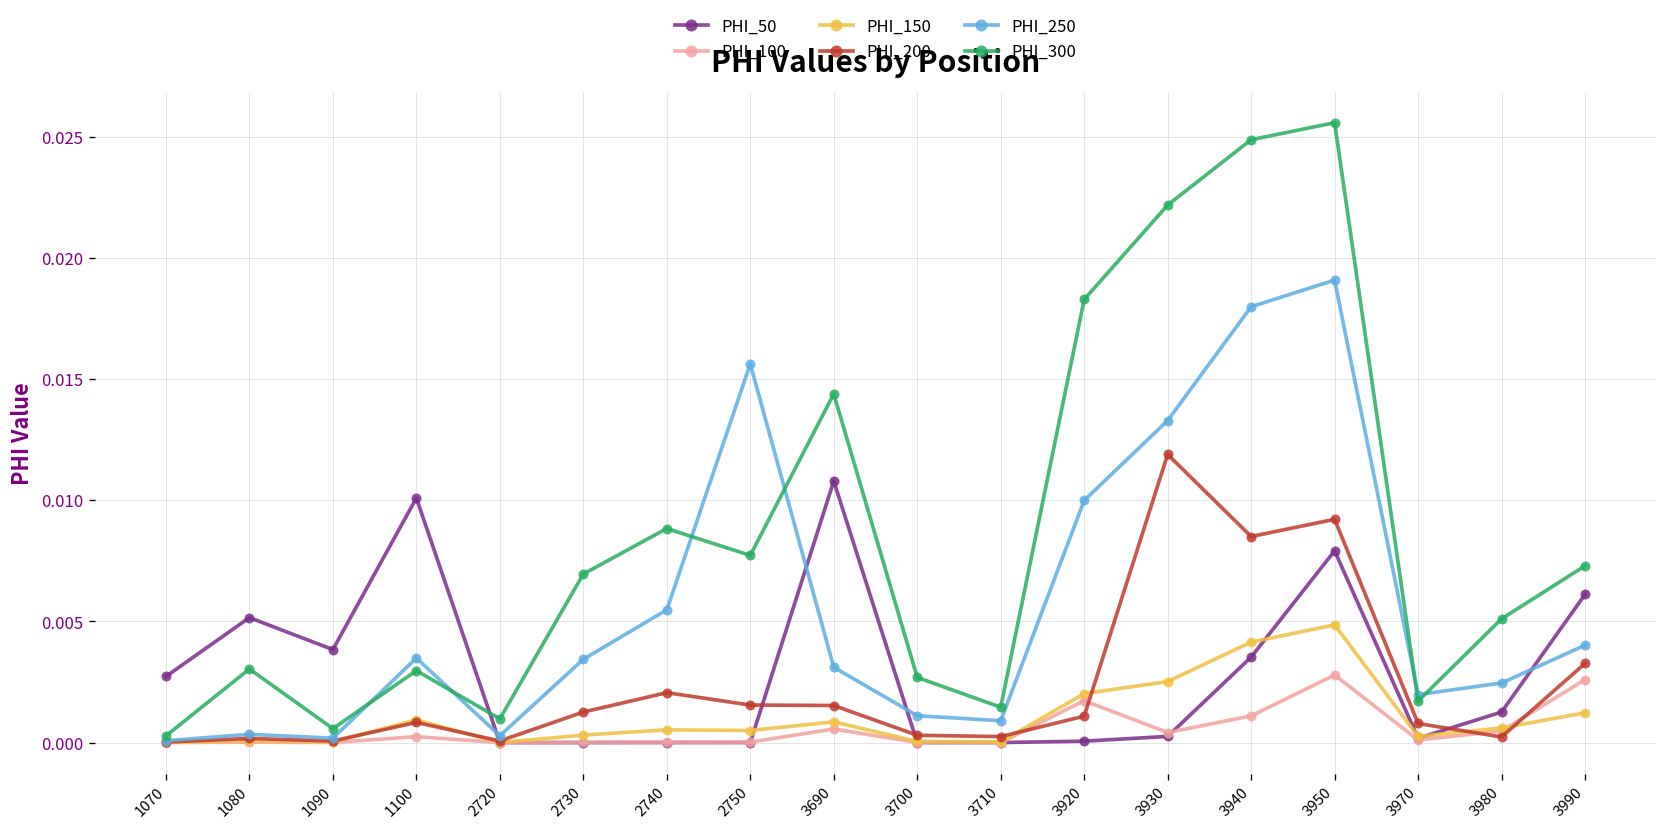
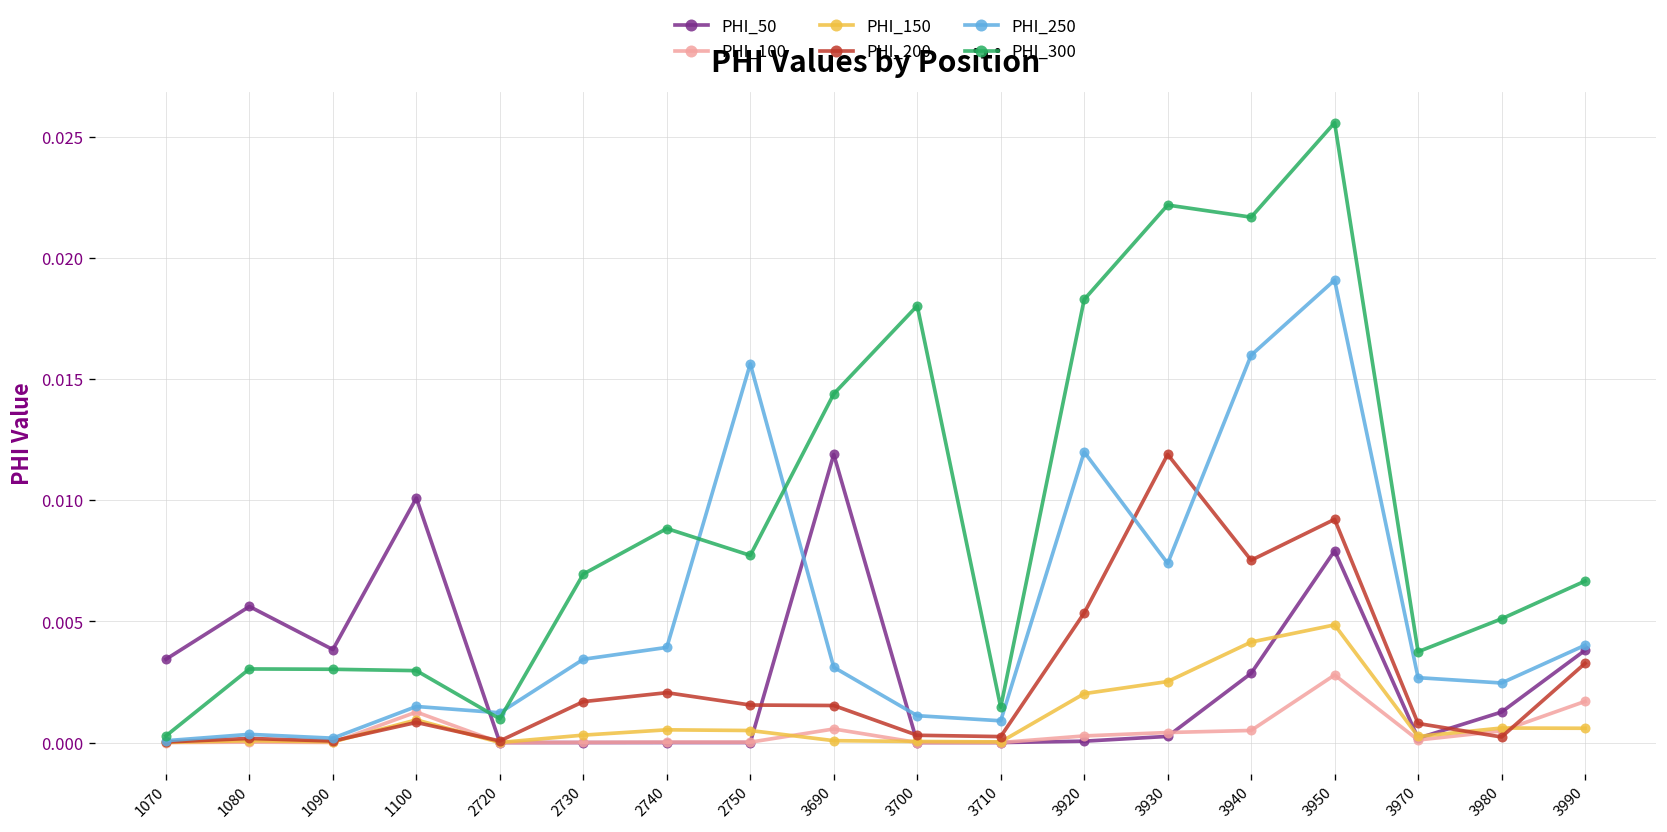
PHI_50, 1070: 0.0027 -> 0.0034
PHI_50, 1080: 0.0052 -> 0.0056
PHI_300, 1090: 0.0006 -> 0.0030
PHI_100, 1100: 0.0002 -> 0.0013
PHI_250, 1100: 0.0035 -> 0.0015
PHI_250, 2720: 0.0003 -> 0.0012
PHI_200, 2730: 0.0013 -> 0.0017
PHI_250, 2740: 0.0055 -> 0.0039
PHI_50, 3690: 0.0108 -> 0.0119
PHI_150, 3690: 0.0009 -> 0.0001
PHI_300, 3700: 0.0027 -> 0.0180
PHI_100, 3920: 0.0017 -> 0.0003
PHI_200, 3920: 0.0011 -> 0.0054
PHI_250, 3920: 0.010 -> 0.012
PHI_250, 3930: 0.0133 -> 0.0074
PHI_50, 3940: 0.0035 -> 0.0029
PHI_100, 3940: 0.0011 -> 0.0005
PHI_200, 3940: 0.0085 -> 0.0075
PHI_250, 3940: 0.018 -> 0.016
PHI_300, 3940: 0.0249 -> 0.0217
PHI_250, 3970: 0.0020 -> 0.0027
PHI_300, 3970: 0.0017 -> 0.0038
PHI_50, 3990: 0.0061 -> 0.0038
PHI_100, 3990: 0.0026 -> 0.0017
PHI_150, 3990: 0.0012 -> 0.0006
PHI_300, 3990: 0.0073 -> 0.0067
